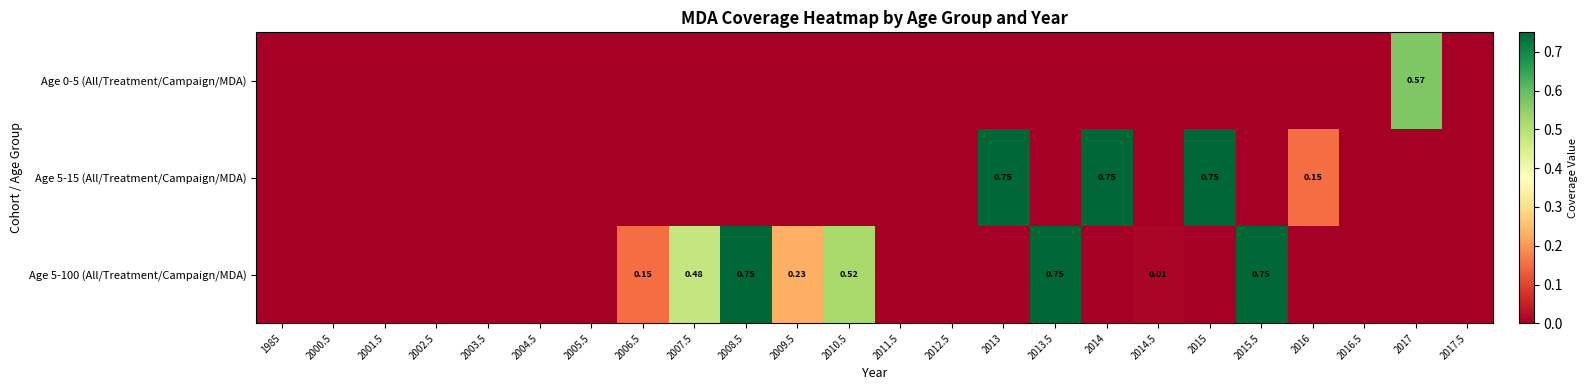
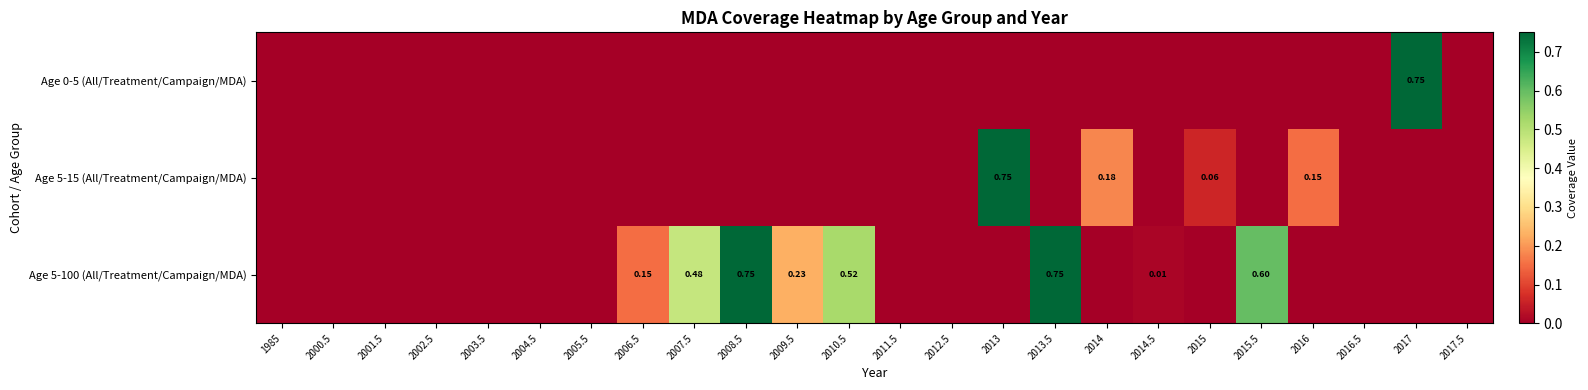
Age 0-5 (All/Treatment/Campaign/MDA), 2017: 0.57 -> 0.75
Age 5-15 (All/Treatment/Campaign/MDA), 2014: 0.75 -> 0.18
Age 5-15 (All/Treatment/Campaign/MDA), 2015: 0.75 -> 0.06
Age 5-100 (All/Treatment/Campaign/MDA), 2015.5: 0.75 -> 0.60
